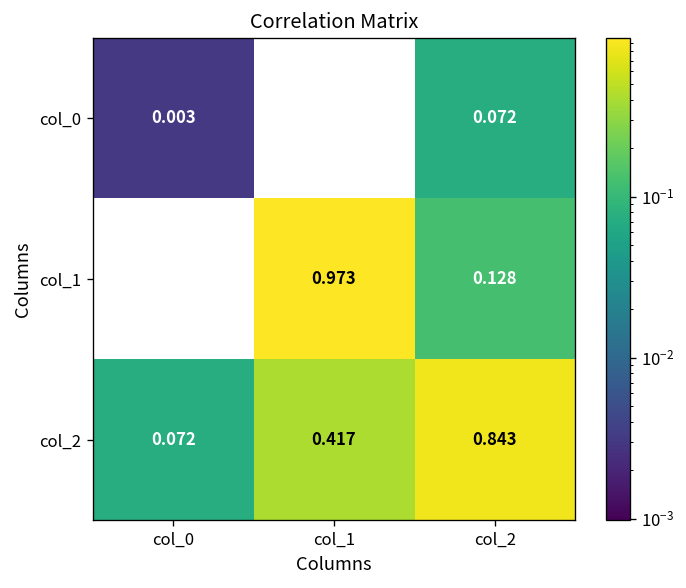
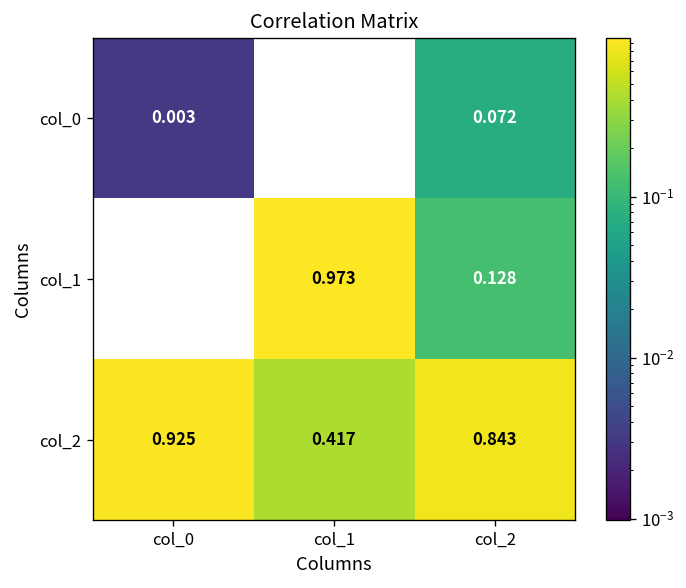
col_2, col_0: 0.072 -> 0.925
